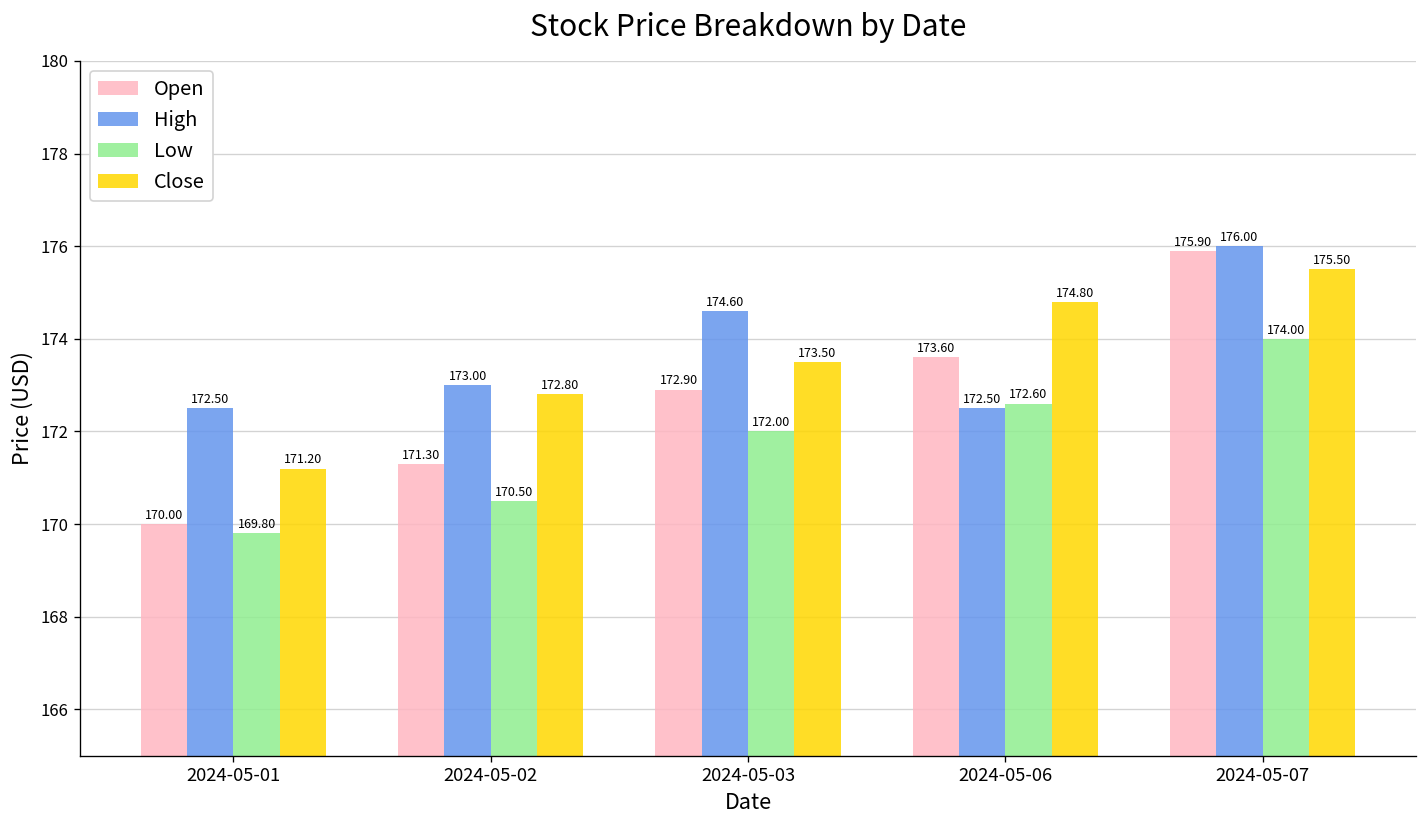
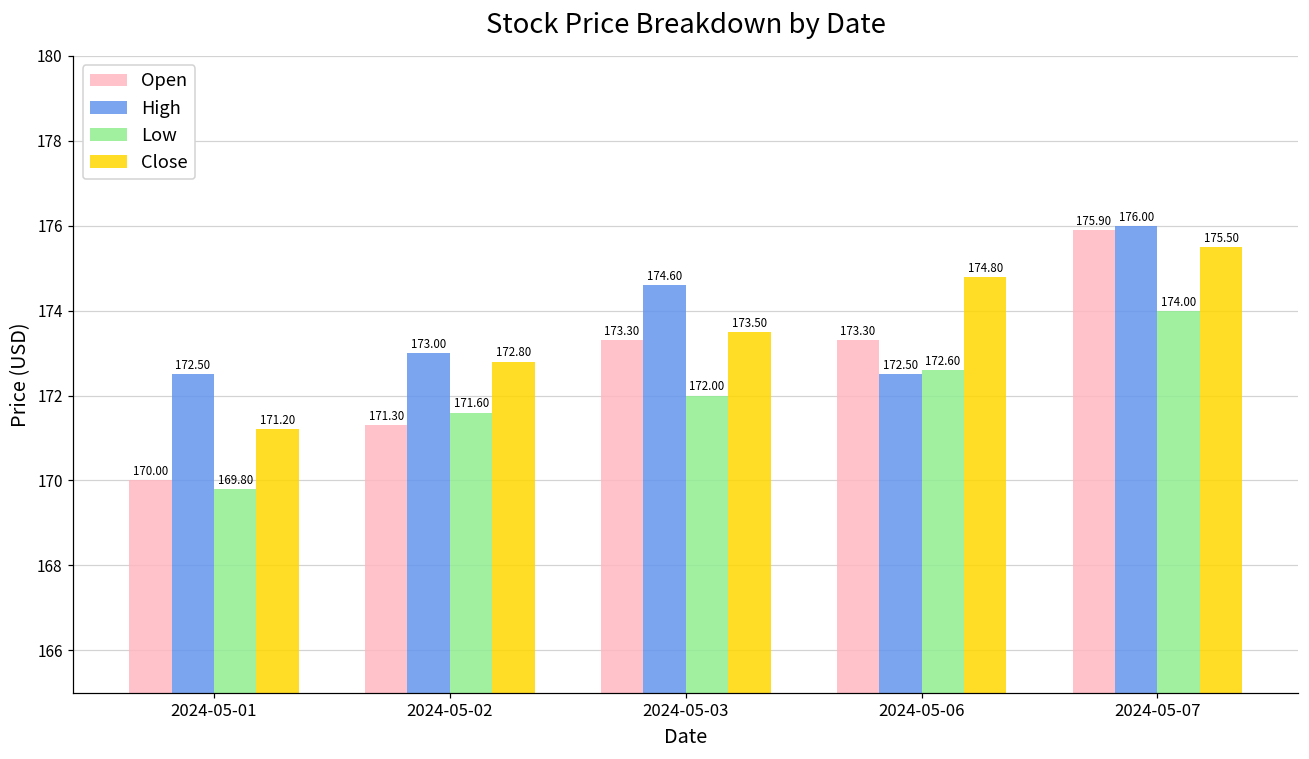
Low, 2024-05-02: 170.50 -> 171.60
Open, 2024-05-03: 172.90 -> 173.30
Open, 2024-05-06: 173.60 -> 173.30
